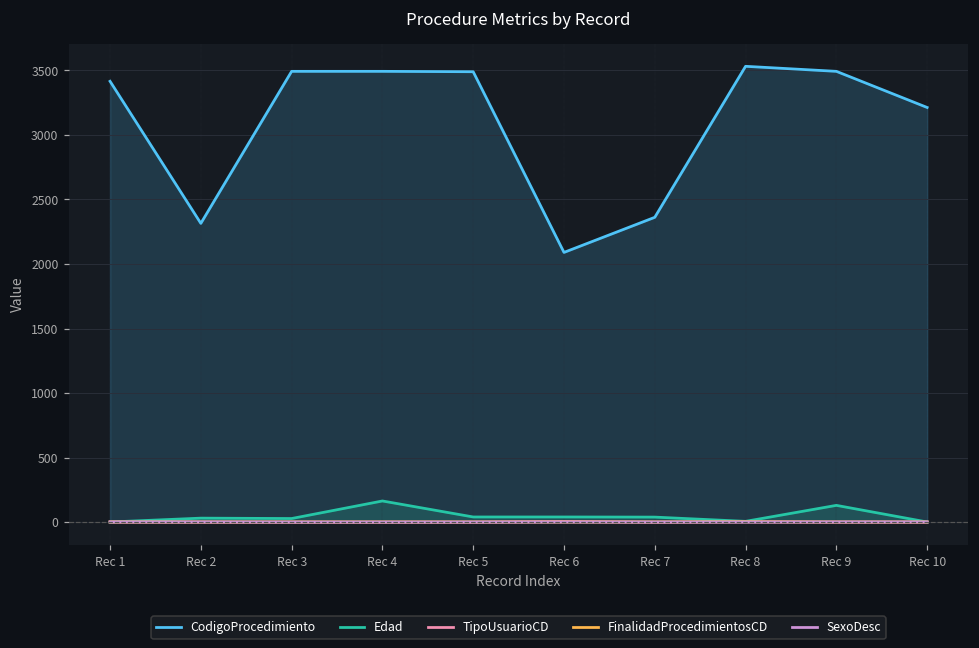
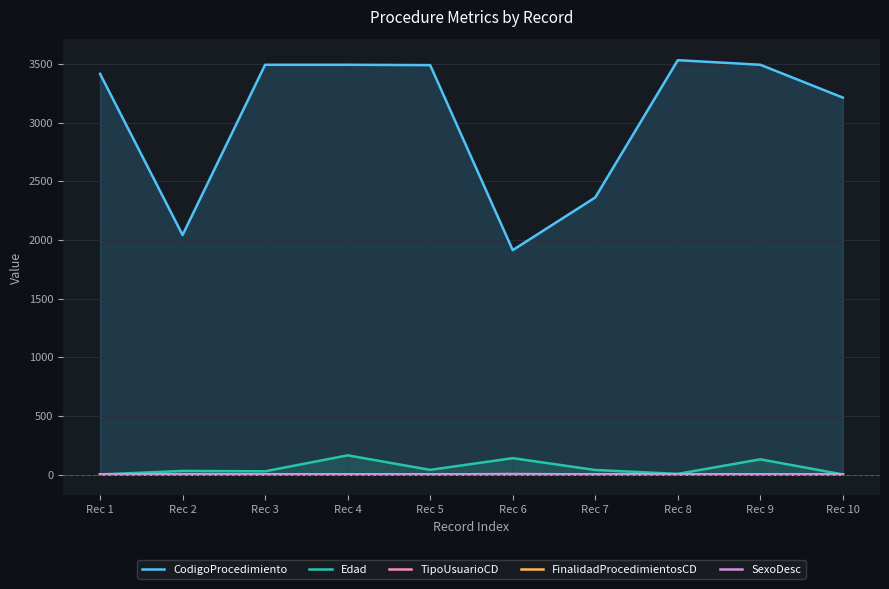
CodigoProcedimiento, Rec 2: 2320 -> 2040
CodigoProcedimiento, Rec 6: 2090 -> 1910
Edad, Rec 6: 40 -> 140
